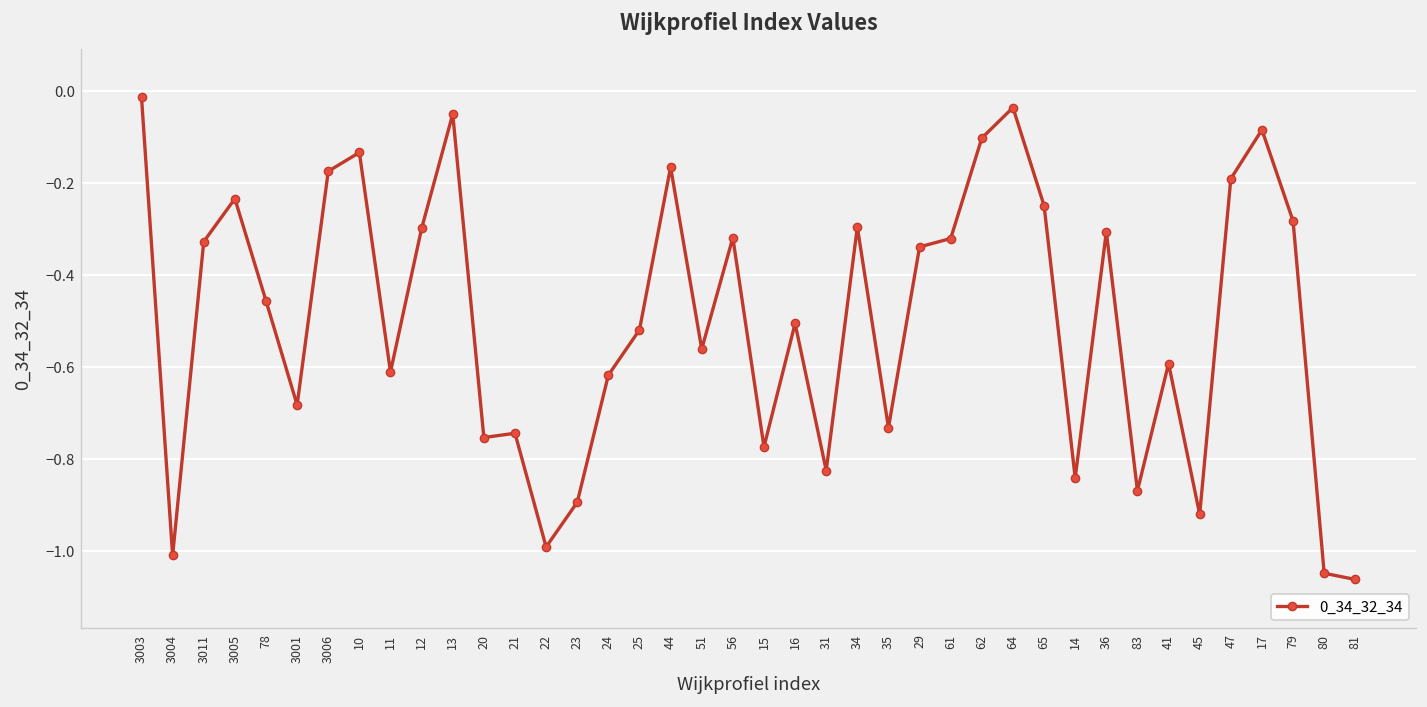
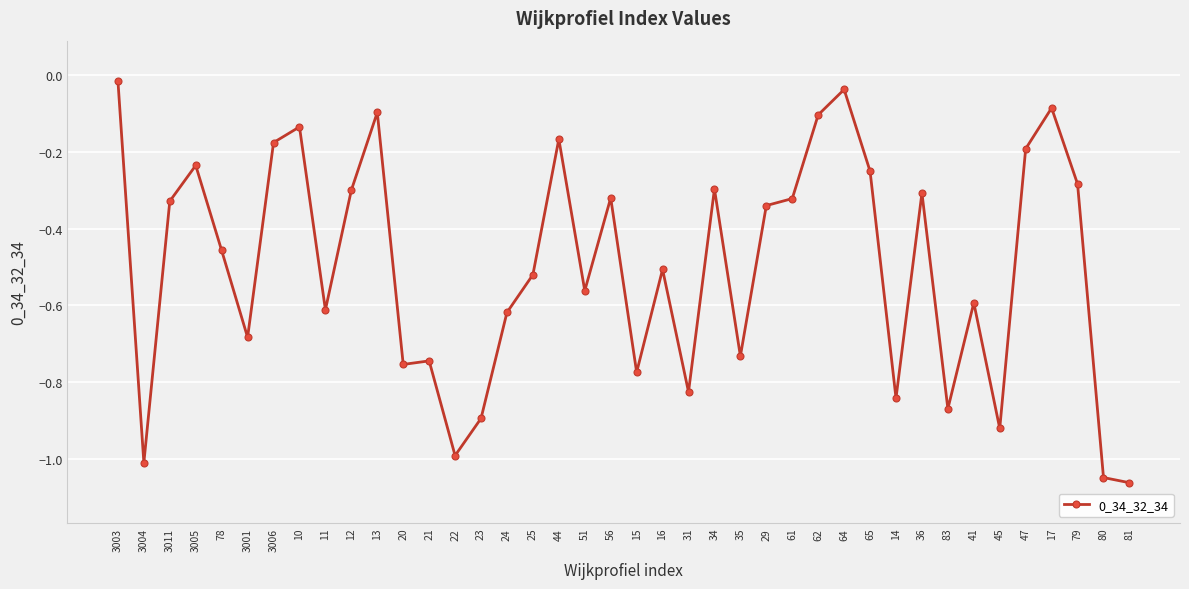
13: -0.05 -> -0.10
